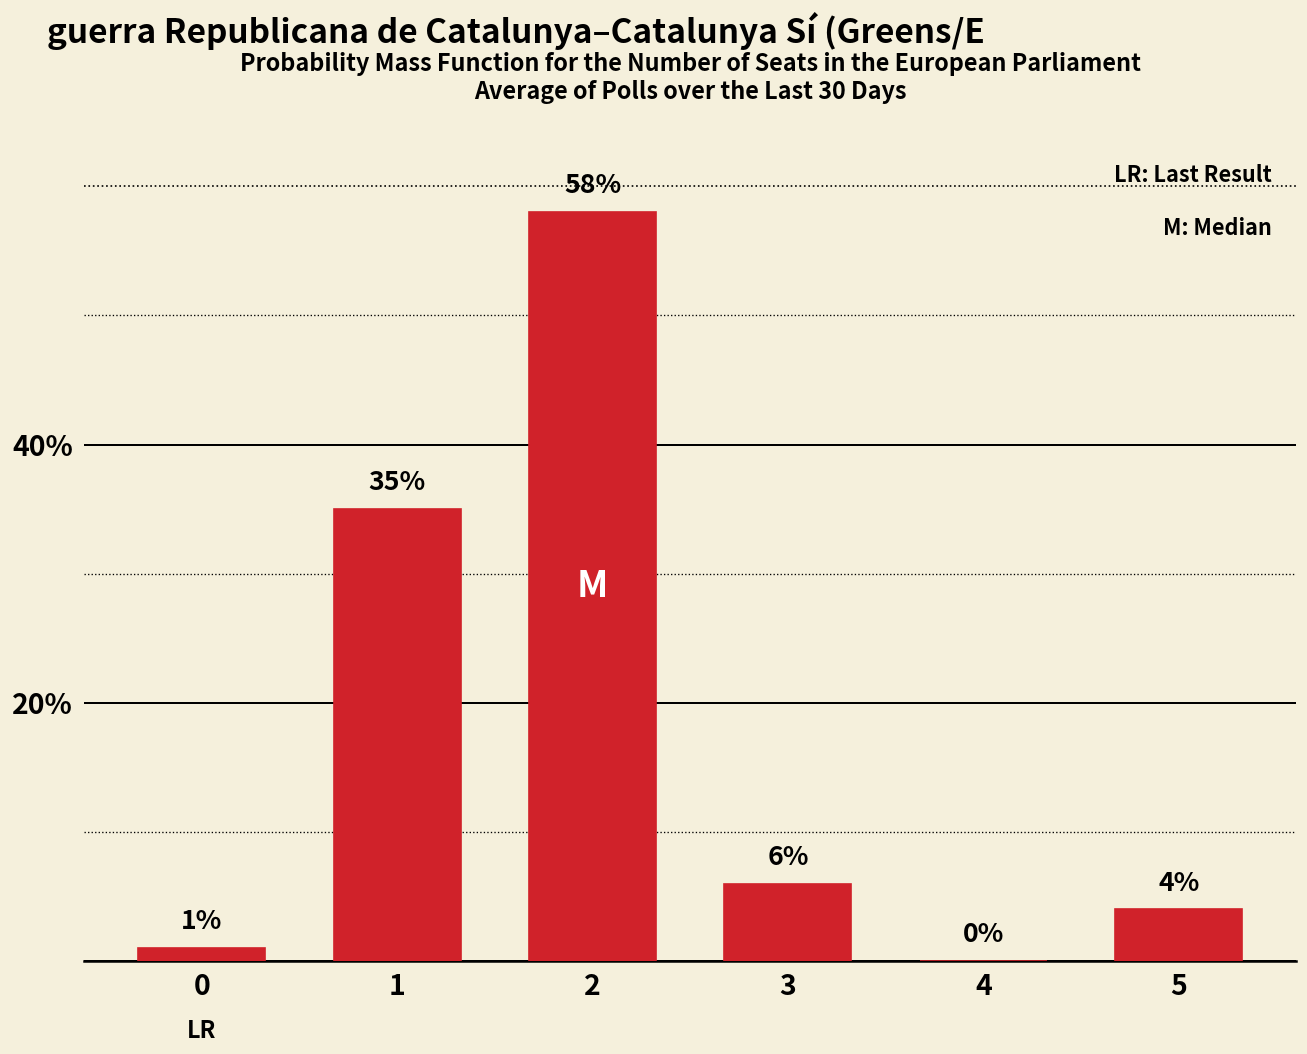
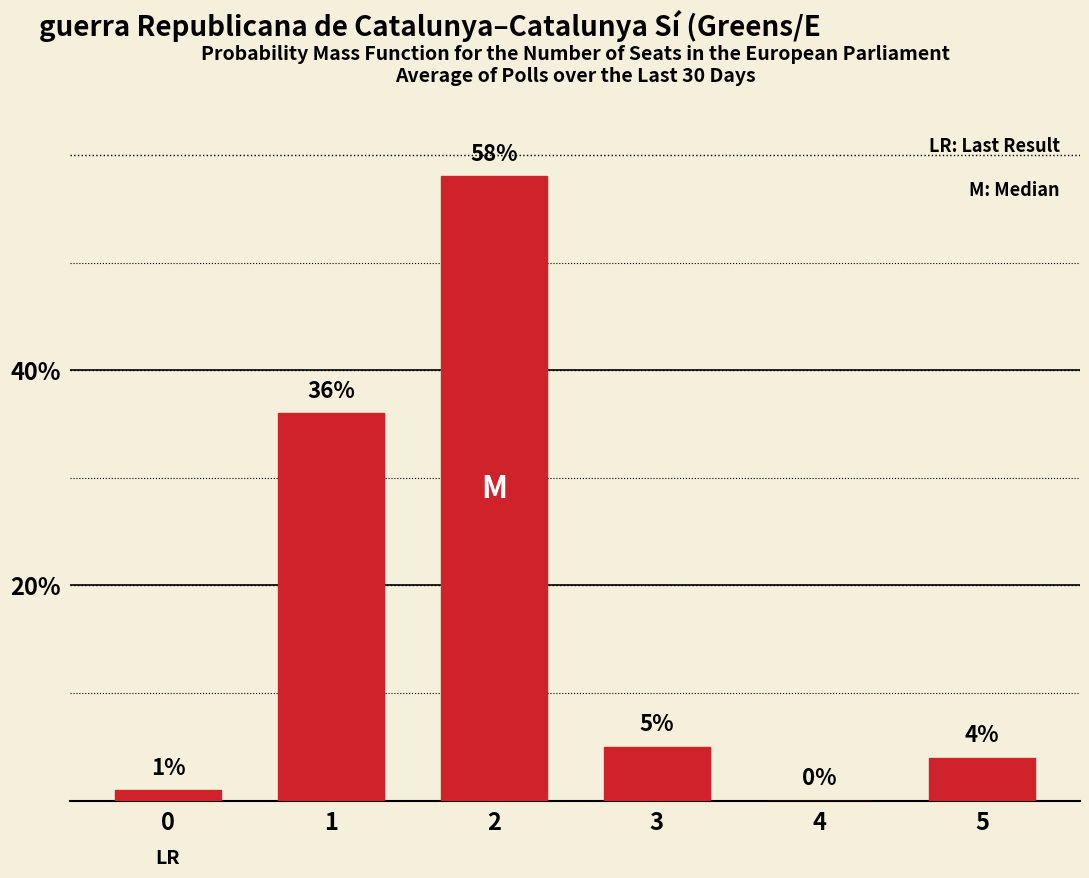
1: 35% -> 36%
3: 6% -> 5%
